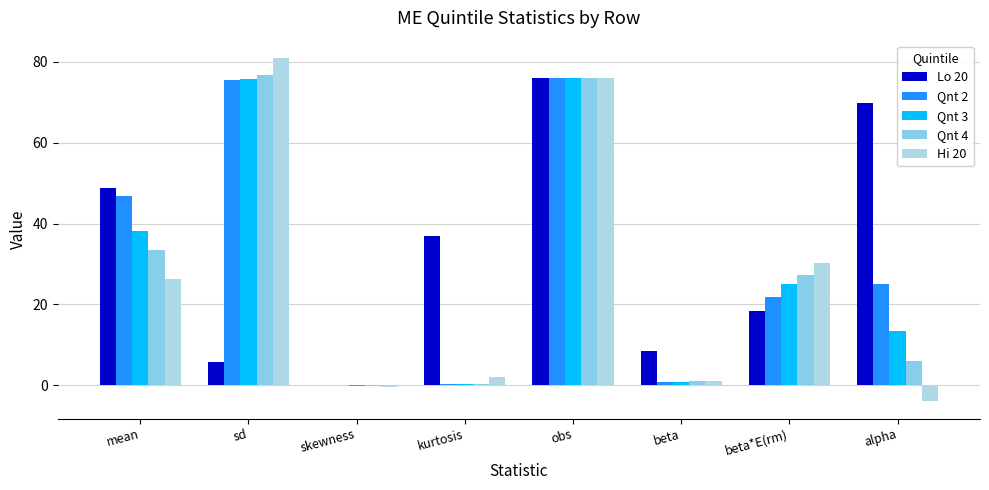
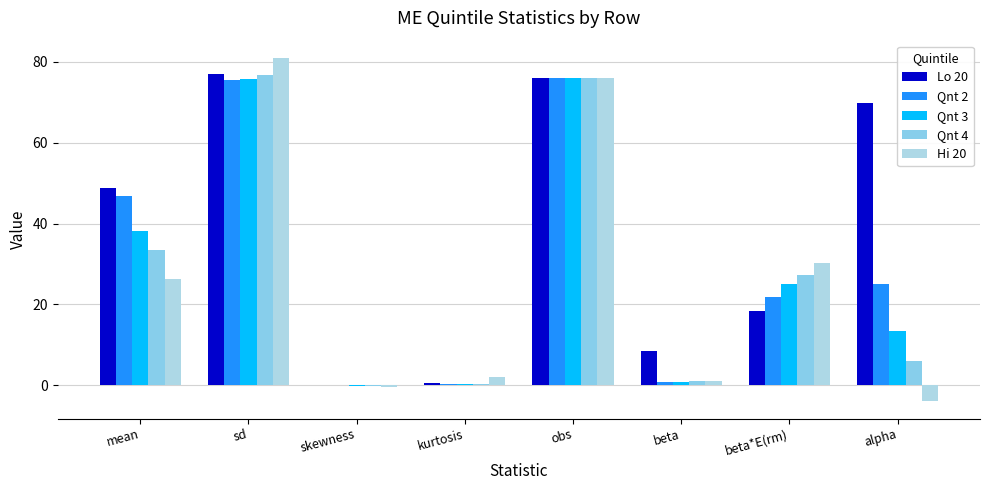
Lo 20, sd: 6 -> 77
Lo 20, kurtosis: 37 -> 1
